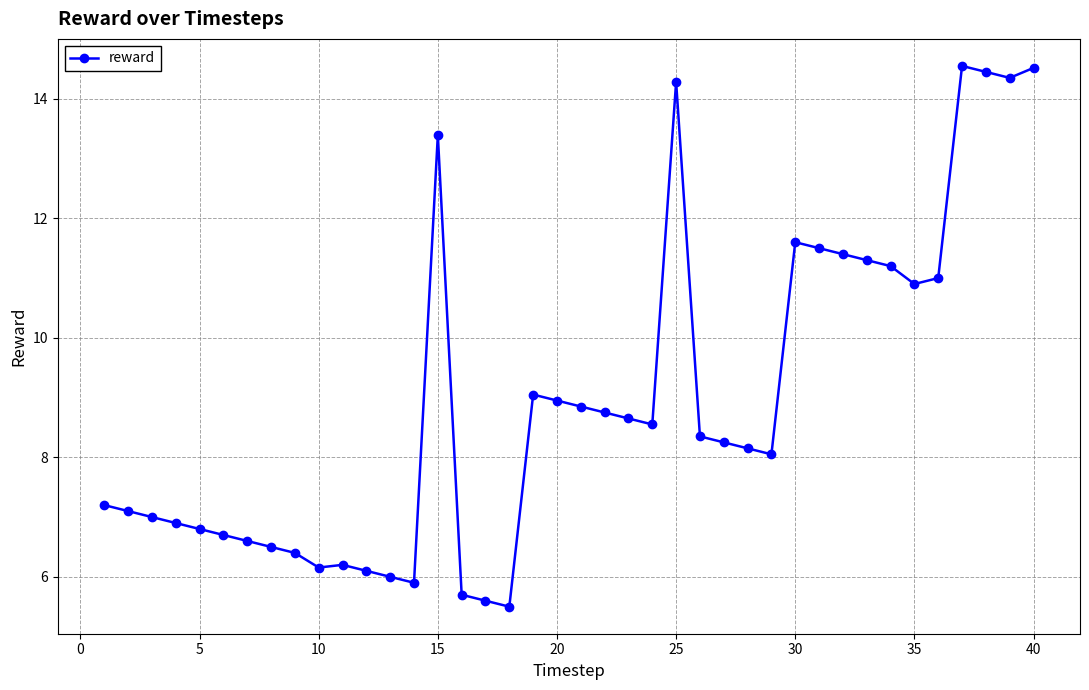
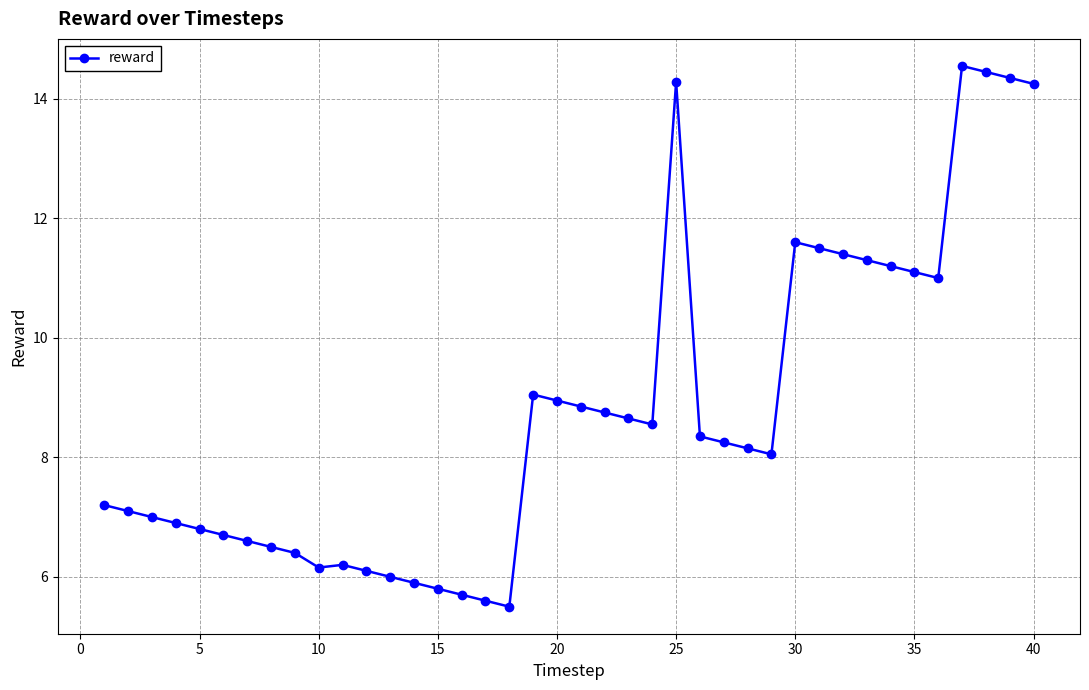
15: 13.4 -> 5.8
35: 10.9 -> 11.1
40: 14.5 -> 14.2
